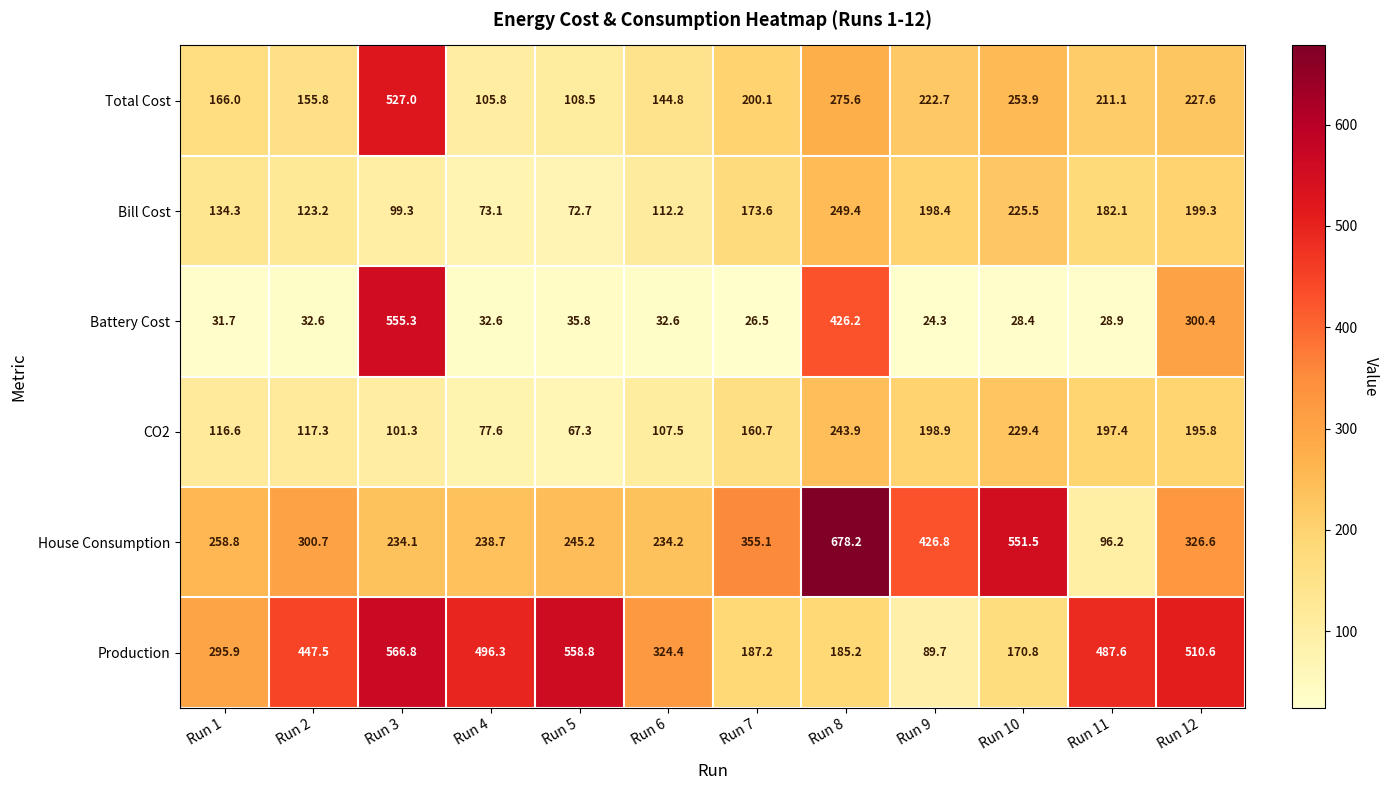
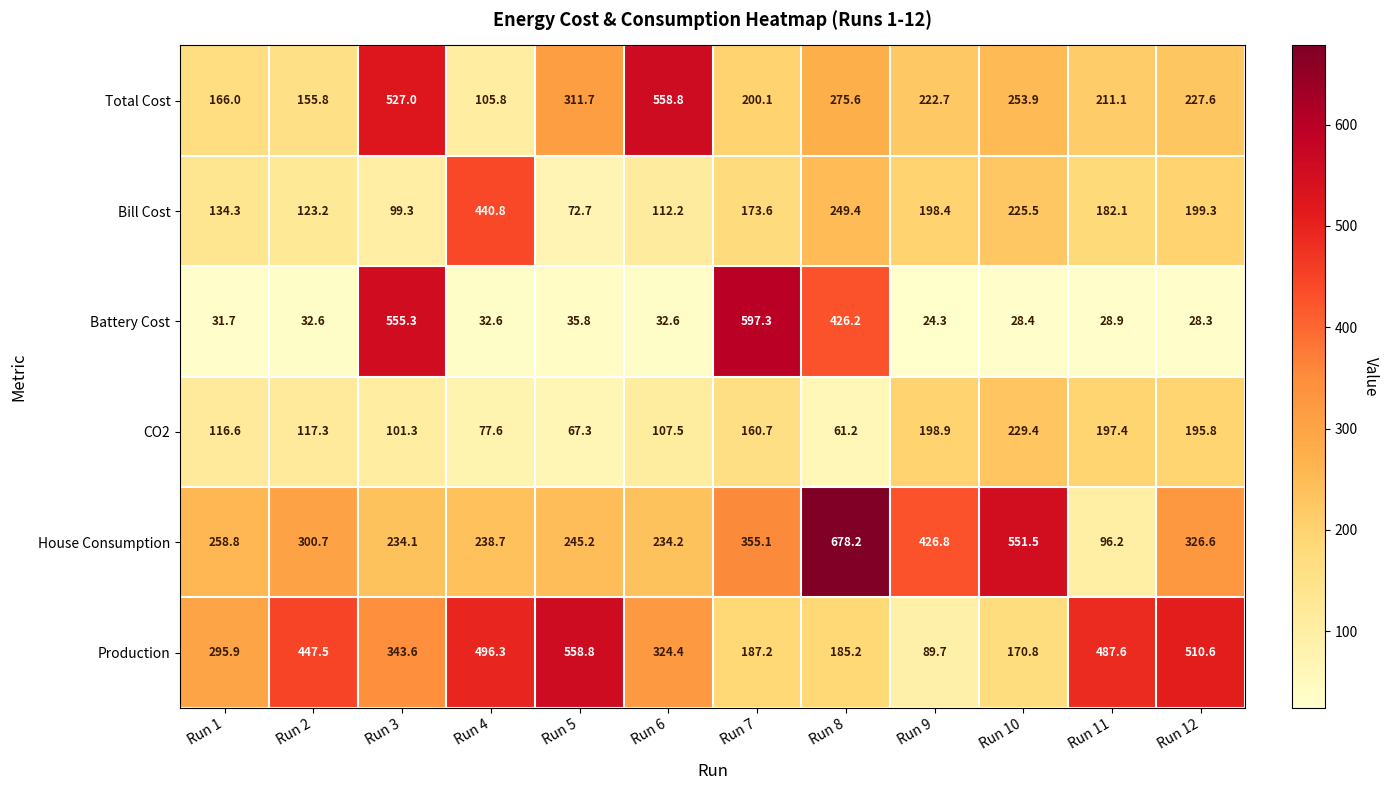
Total Cost, Run 5: 108.5 -> 311.7
Total Cost, Run 6: 144.8 -> 558.8
Bill Cost, Run 4: 73.1 -> 440.8
Battery Cost, Run 7: 26.5 -> 597.3
Battery Cost, Run 12: 300.4 -> 28.3
CO2, Run 8: 243.9 -> 61.2
Production, Run 3: 566.8 -> 343.6
